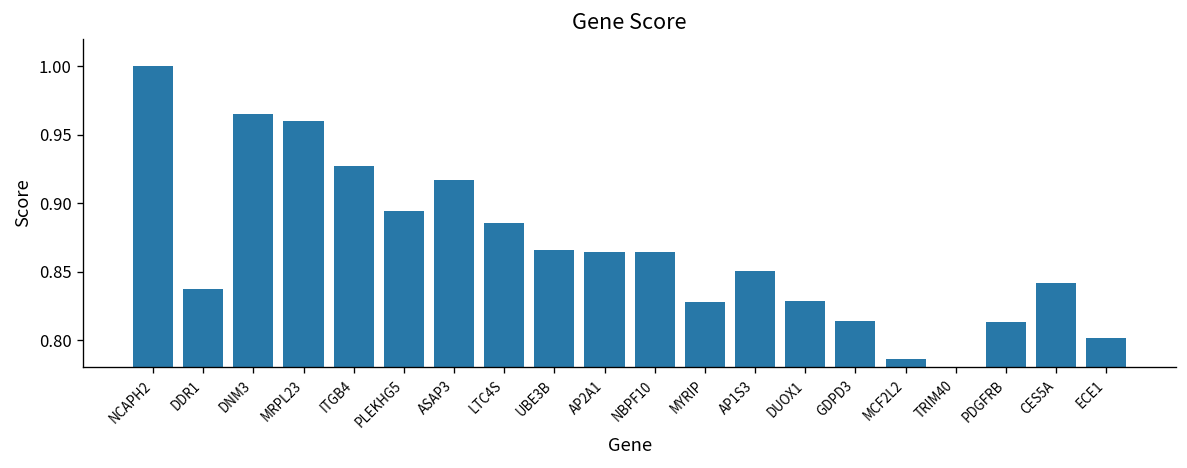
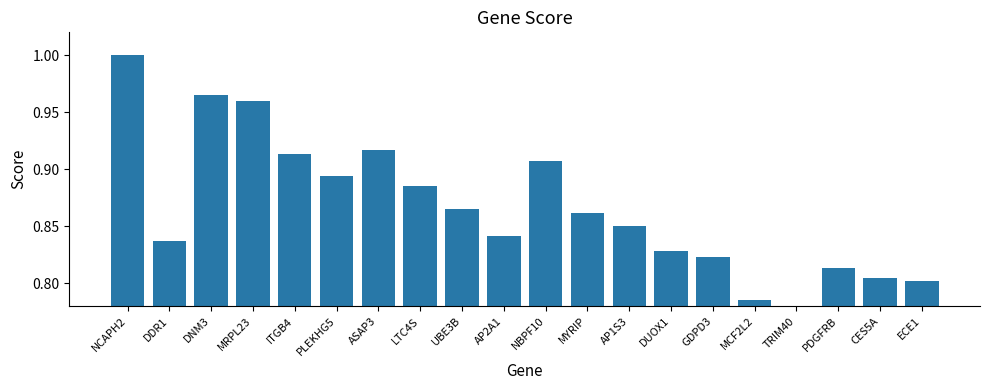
ITGB4: 0.927 -> 0.914
AP2A1: 0.865 -> 0.842
NBPF10: 0.864 -> 0.907
MYRIP: 0.828 -> 0.861
GDPD3: 0.814 -> 0.823
CES5A: 0.842 -> 0.804
